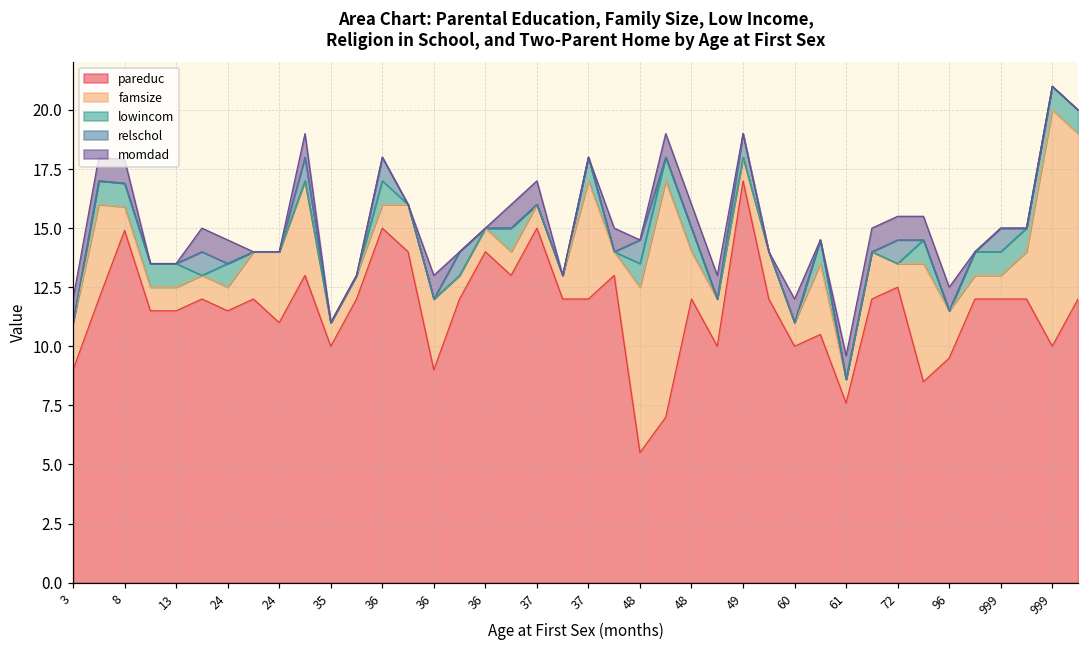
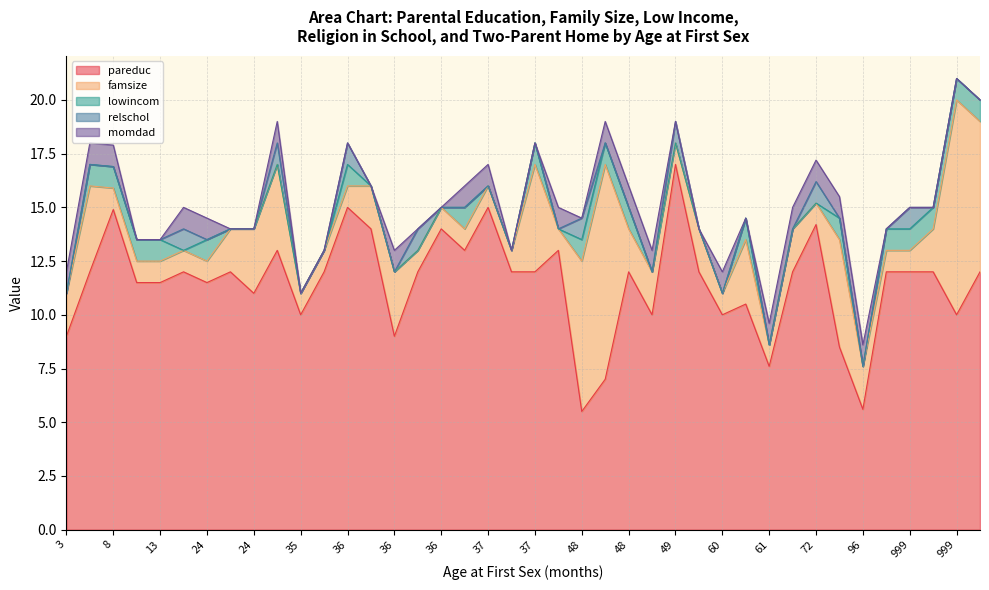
pareduc, 72: 12.5 -> 14.2
pareduc, 96: 9.5 -> 5.6
